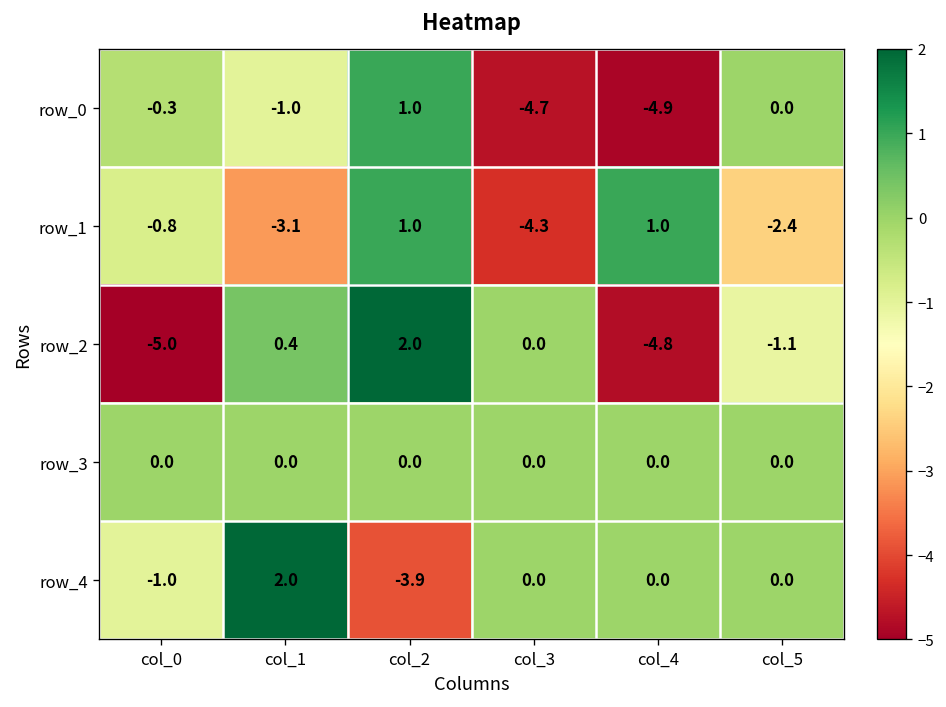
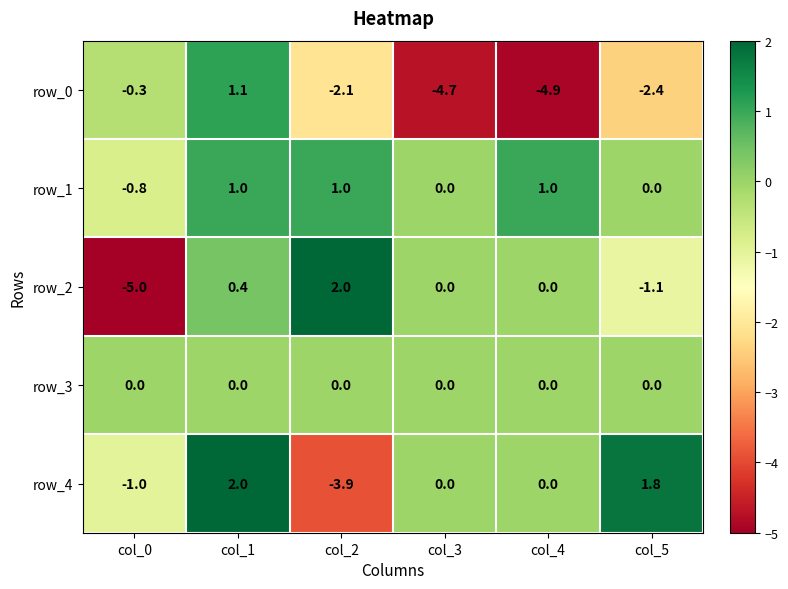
row_0, col_1: -1.0 -> 1.1
row_0, col_2: 1.0 -> -2.1
row_0, col_5: 0.0 -> -2.4
row_1, col_1: -3.1 -> 1.0
row_1, col_3: -4.3 -> 0.0
row_1, col_5: -2.4 -> 0.0
row_2, col_4: -4.8 -> 0.0
row_4, col_5: 0.0 -> 1.8
